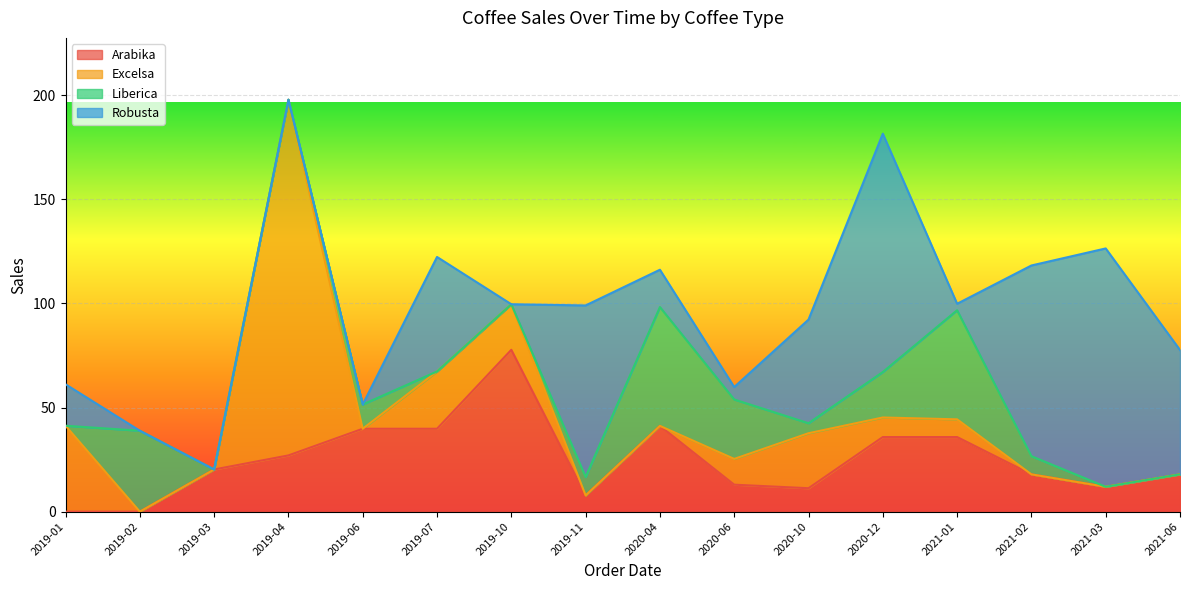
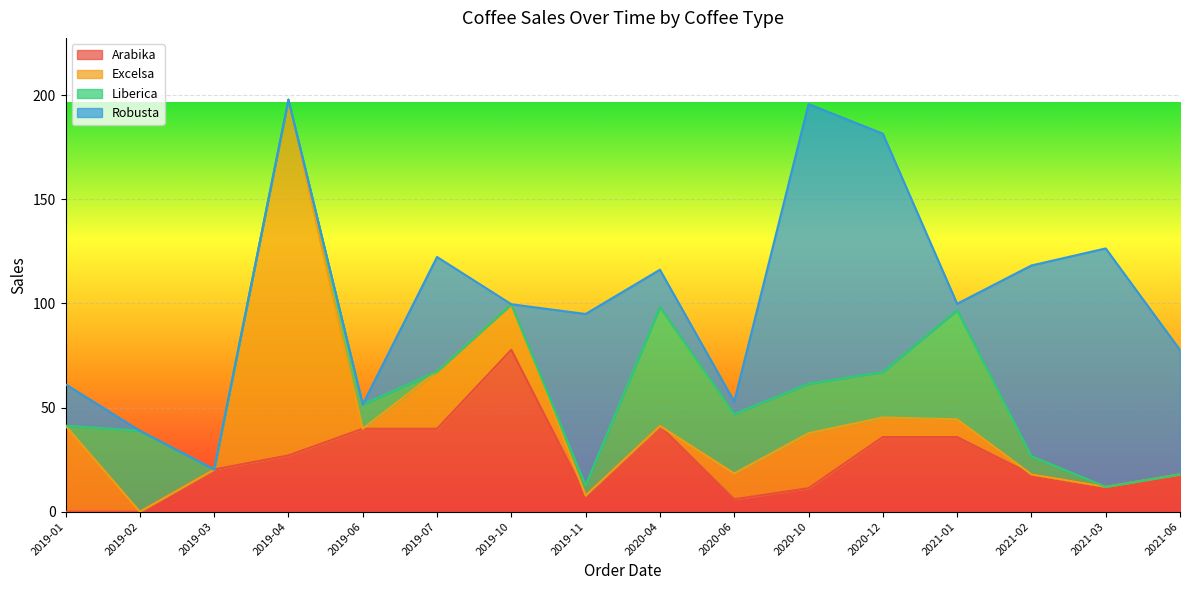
Liberica, 2019-11: 9 -> 5
Arabika, 2020-06: 13 -> 6
Liberica, 2020-10: 5 -> 24
Robusta, 2020-10: 50 -> 134
